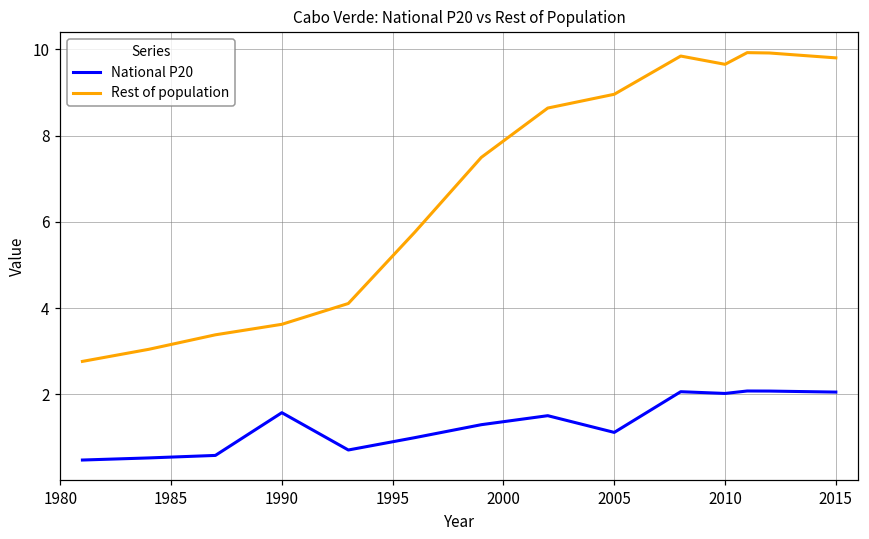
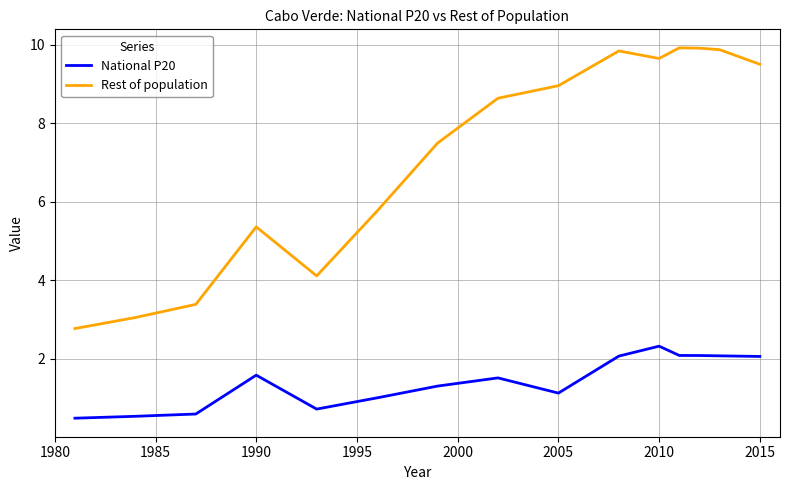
Rest of population, 1990: 3.6 -> 5.4
National P20, 2010: 2.0 -> 2.3
Rest of population, 2015: 9.8 -> 9.5
